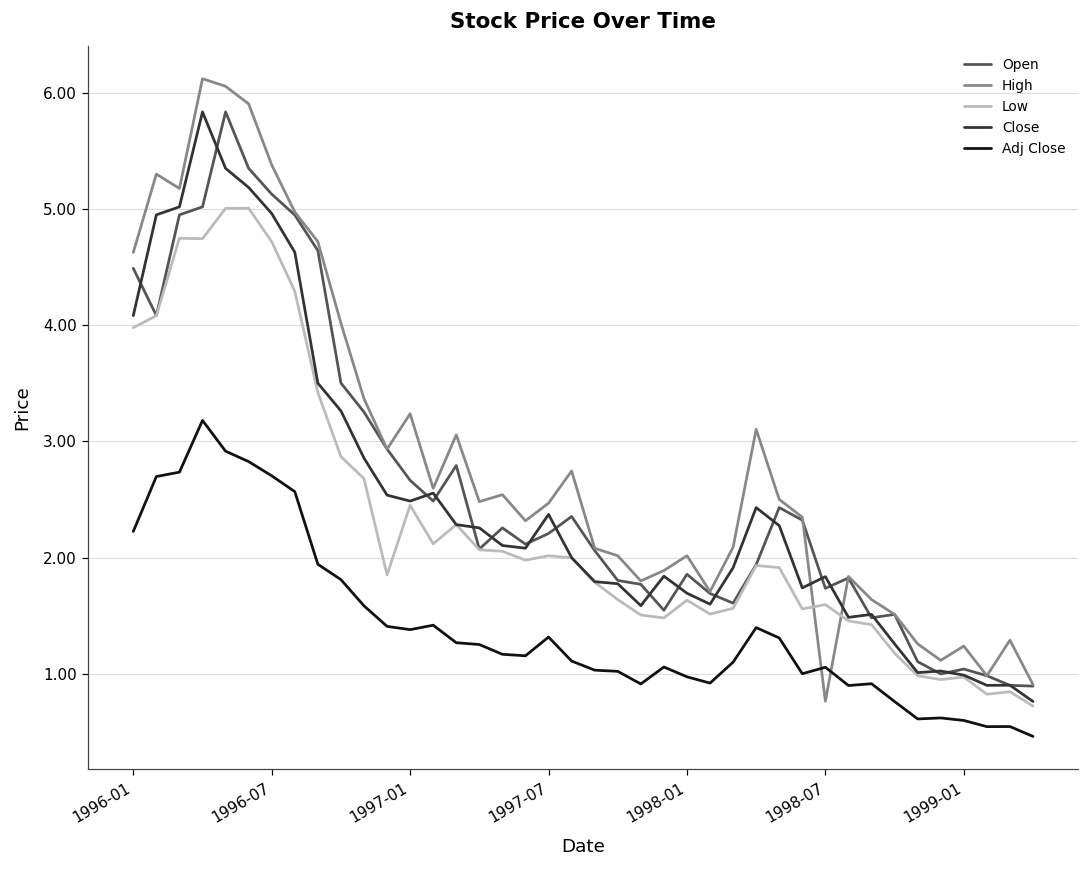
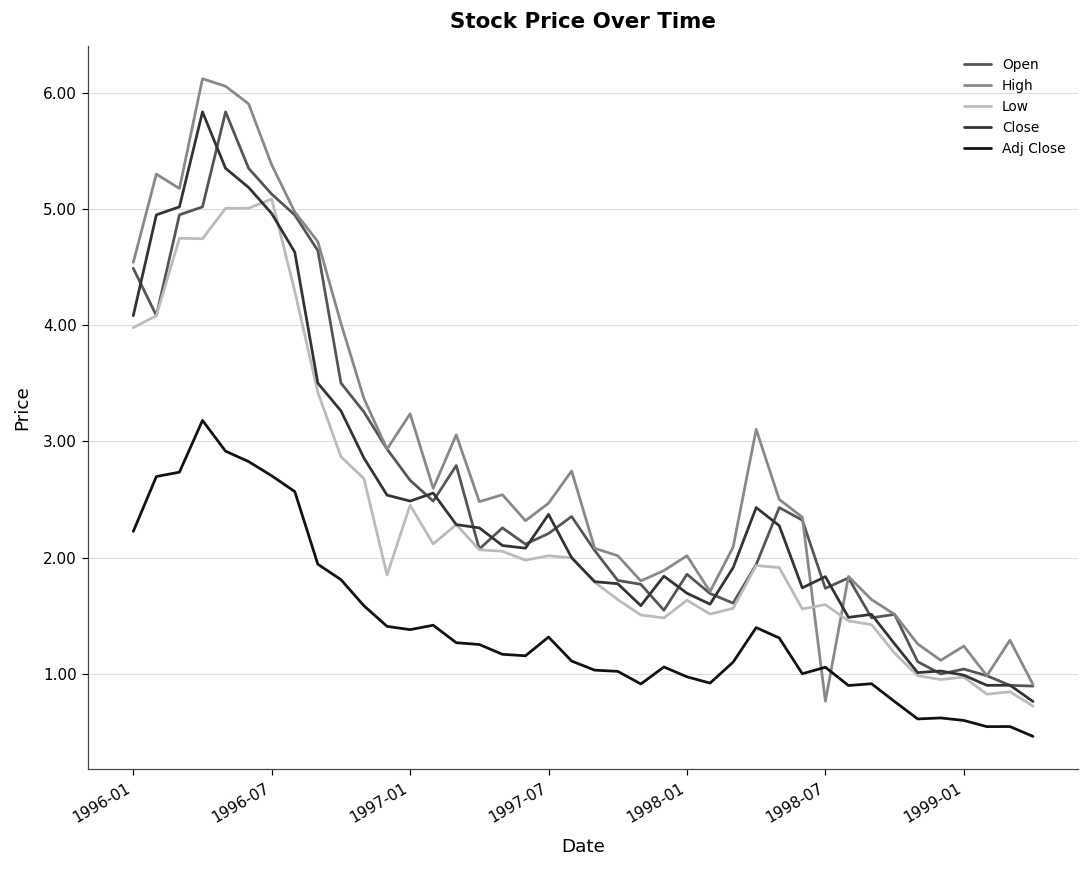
High, 1996-01: 4.63 -> 4.54
Low, 1996-07: 4.72 -> 5.09
